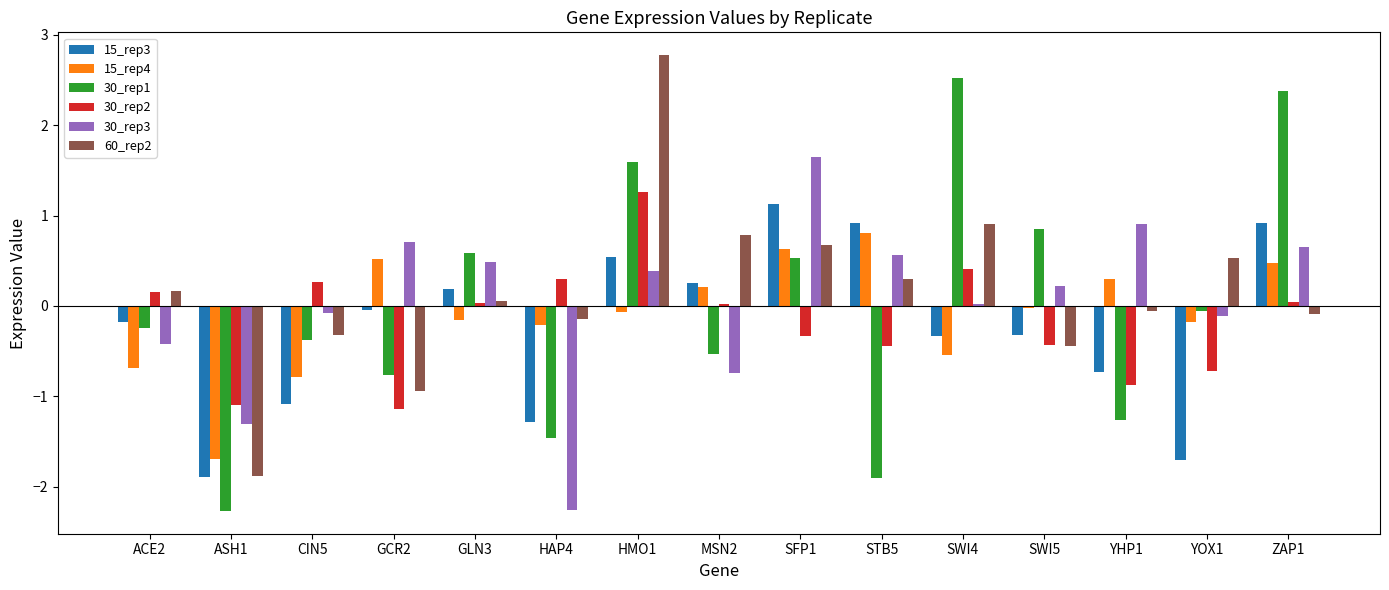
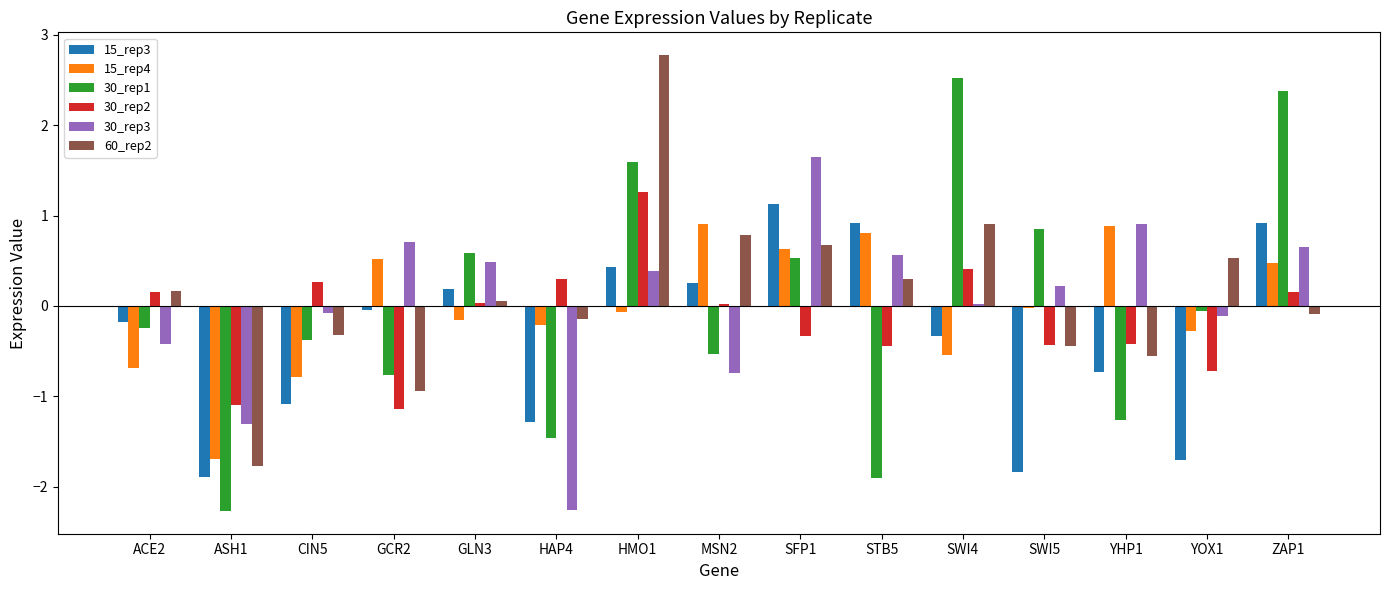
60_rep2, ASH1: -1.9 -> -1.8
15_rep3, HMO1: 0.5 -> 0.4
15_rep4, MSN2: 0.2 -> 0.9
15_rep3, SWI5: -0.3 -> -1.8
15_rep4, YHP1: 0.3 -> 0.9
30_rep2, YHP1: -0.9 -> -0.4
60_rep2, YHP1: -0.1 -> -0.6
15_rep4, YOX1: -0.2 -> -0.3
30_rep2, ZAP1: 0.0 -> 0.2
